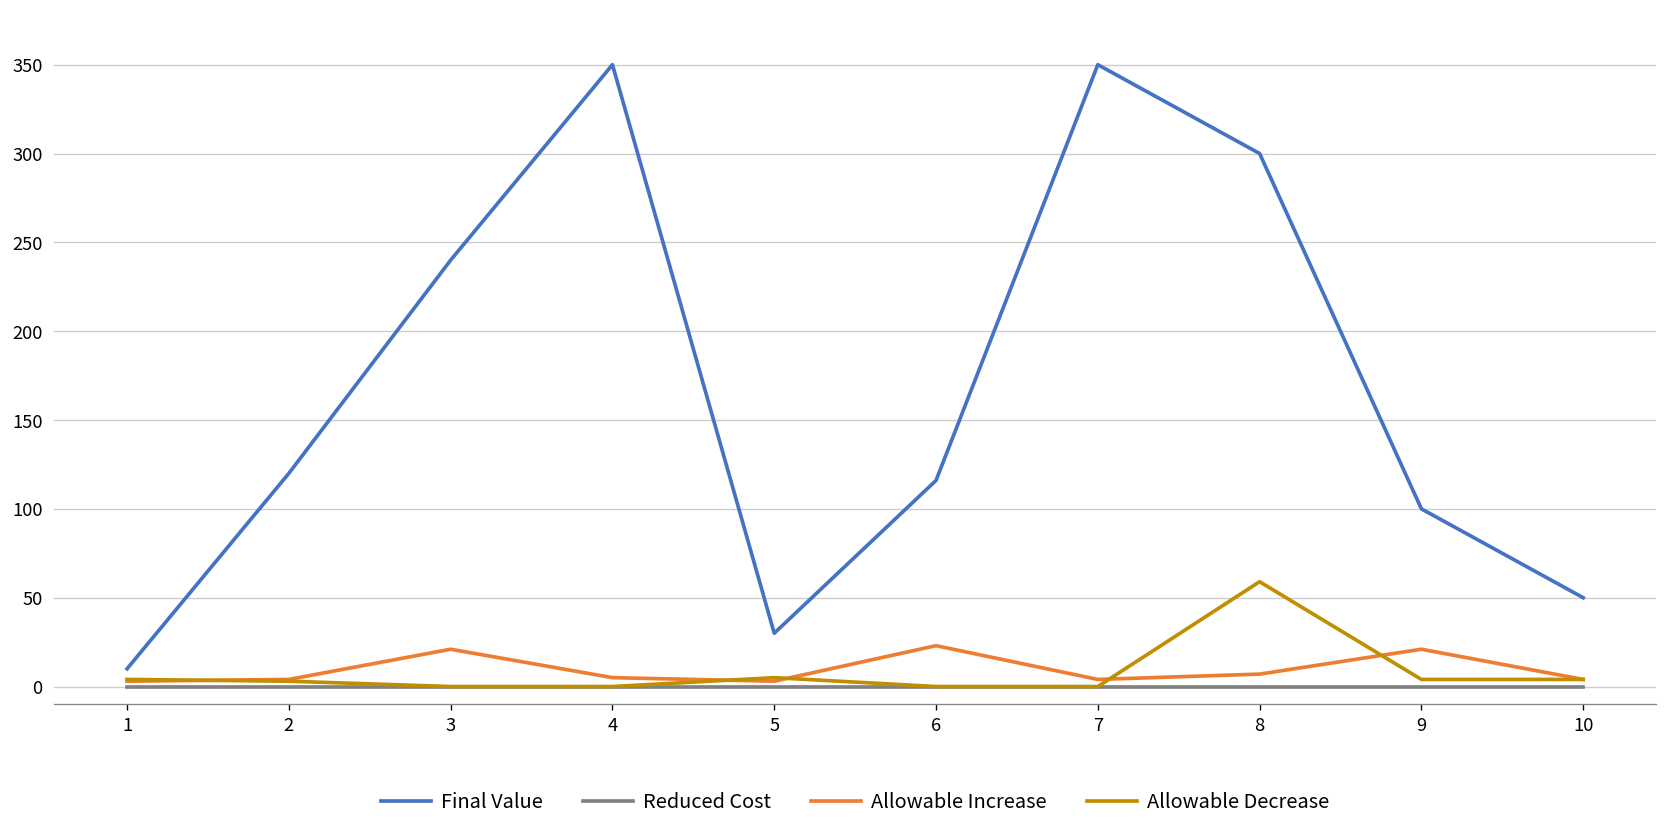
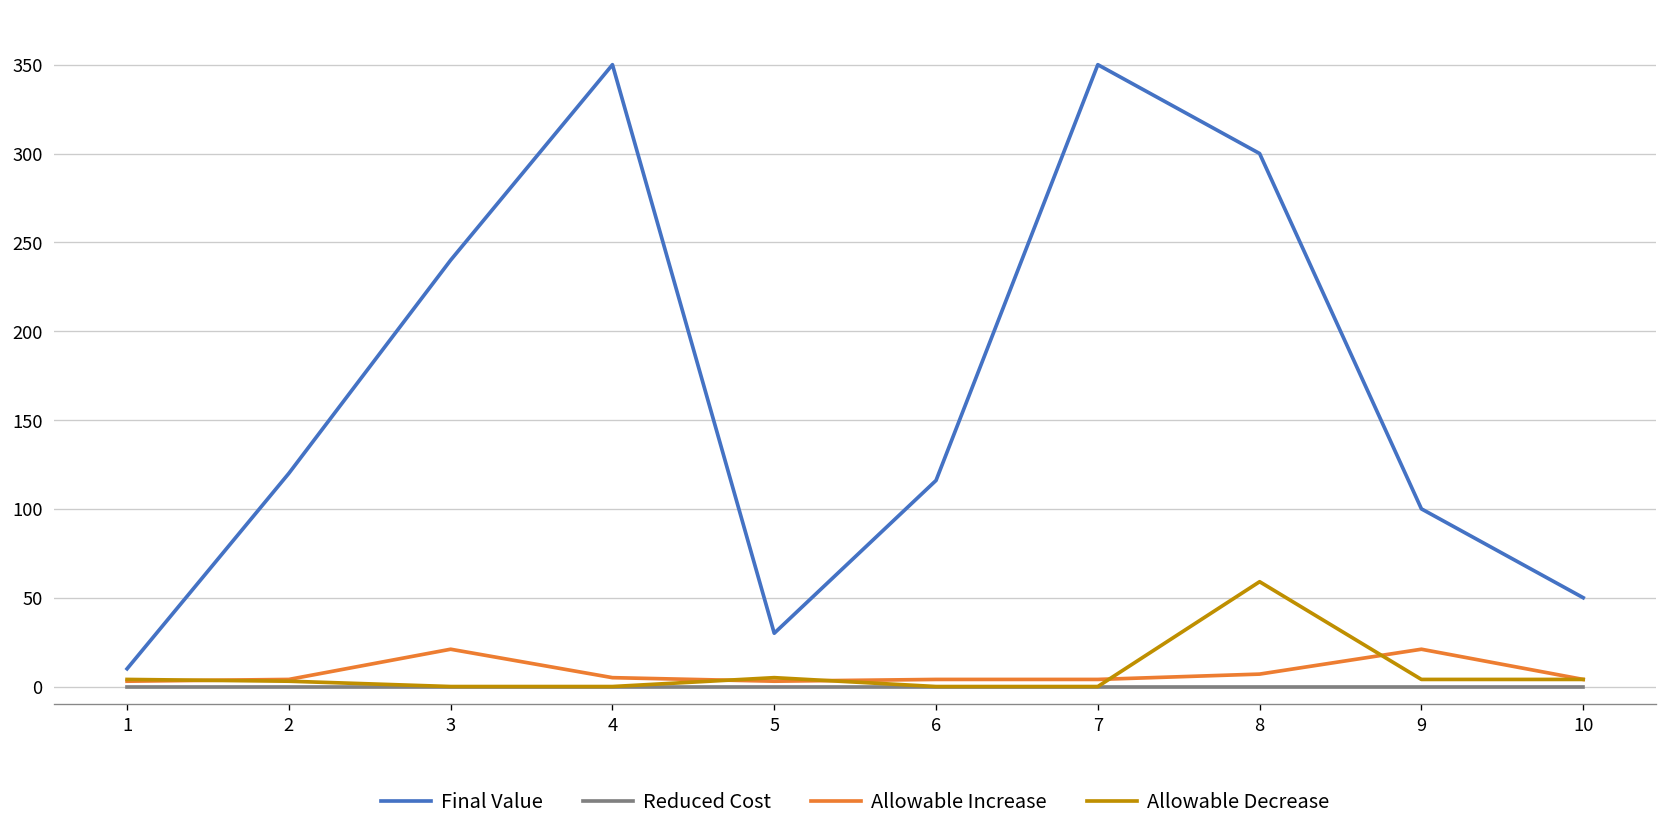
Allowable Increase, 6: 23 -> 4
